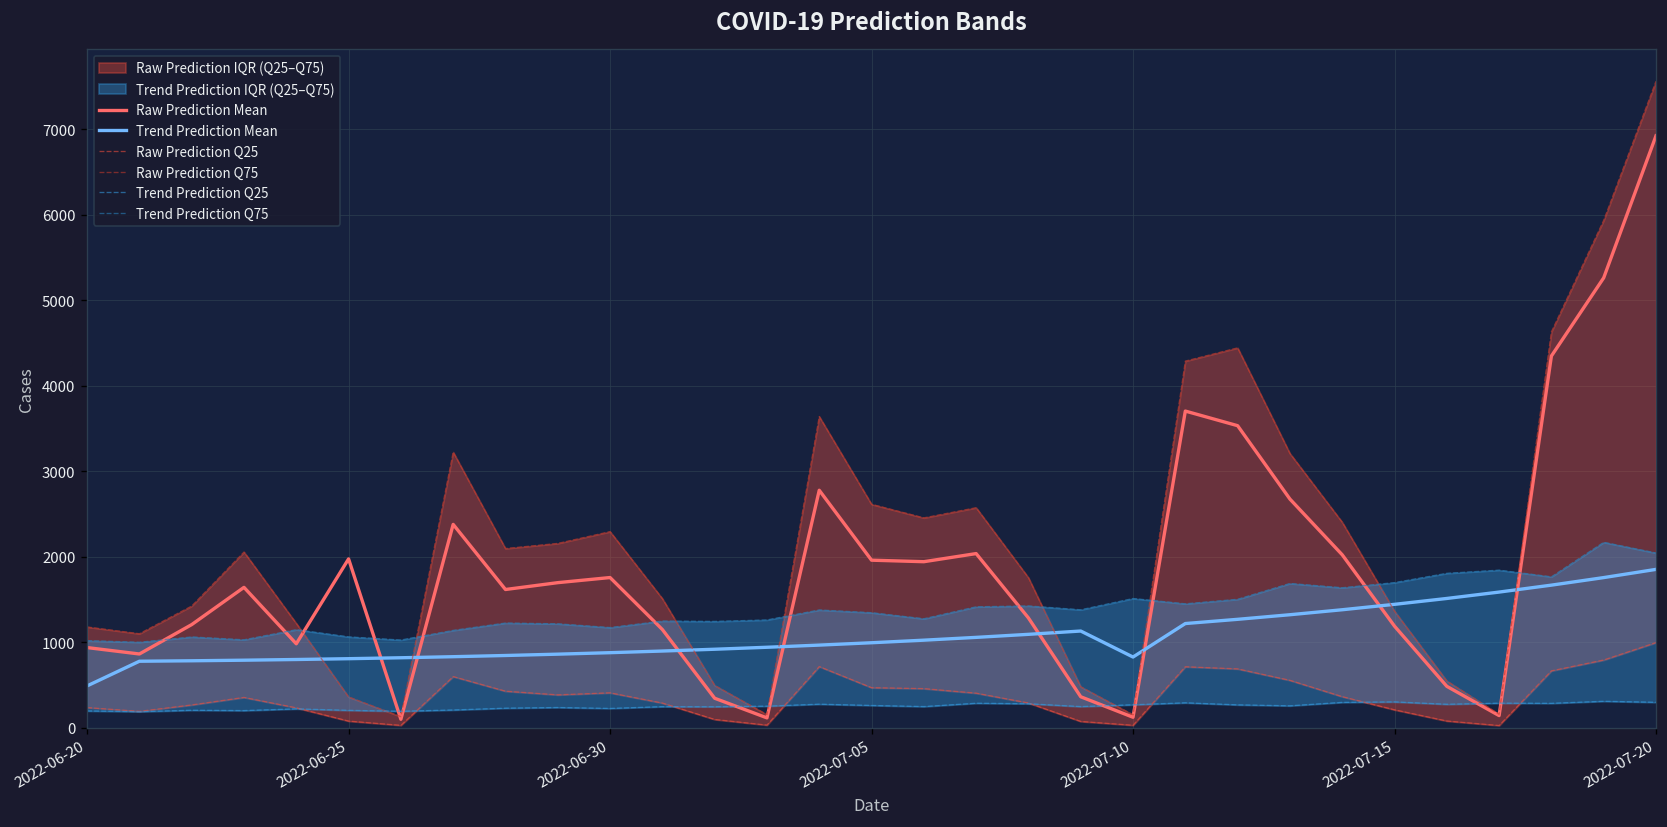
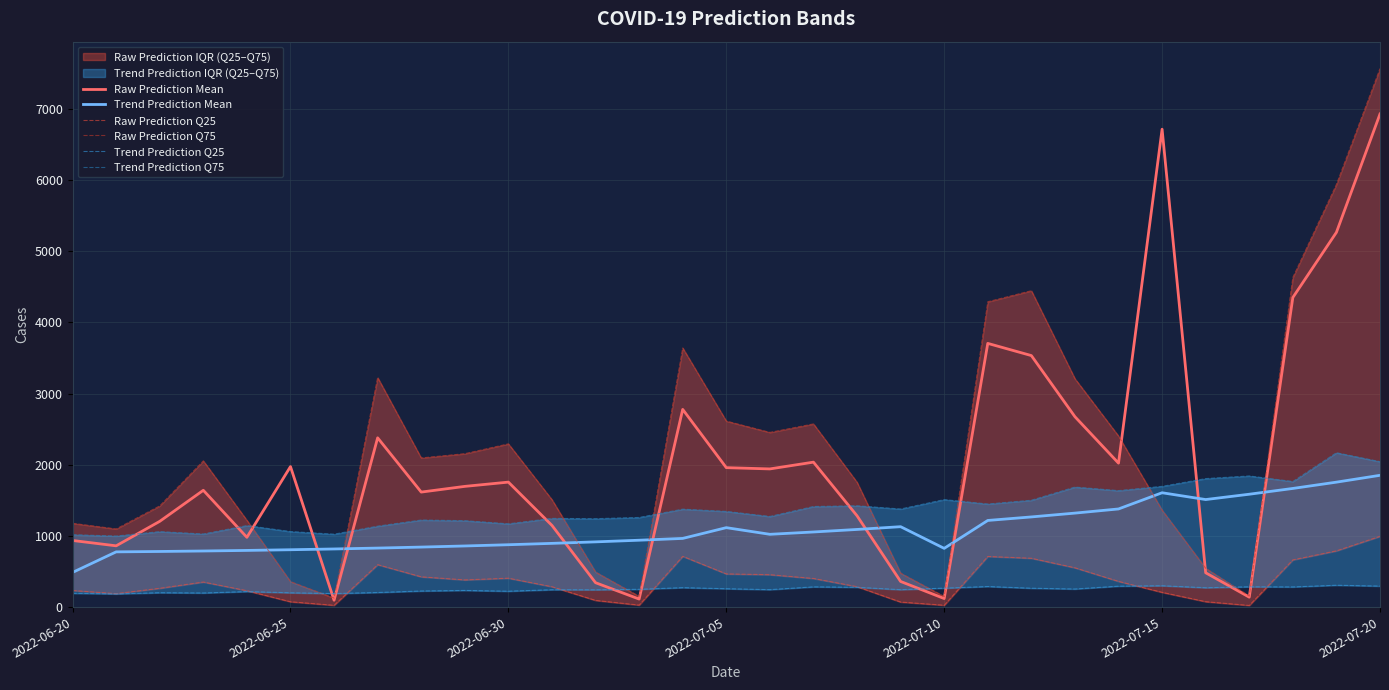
Trend Prediction Mean, 2022-07-05: 1000 -> 1100
Raw Prediction Mean, 2022-07-15: 1200 -> 6700
Trend Prediction Mean, 2022-07-15: 1400 -> 1600
